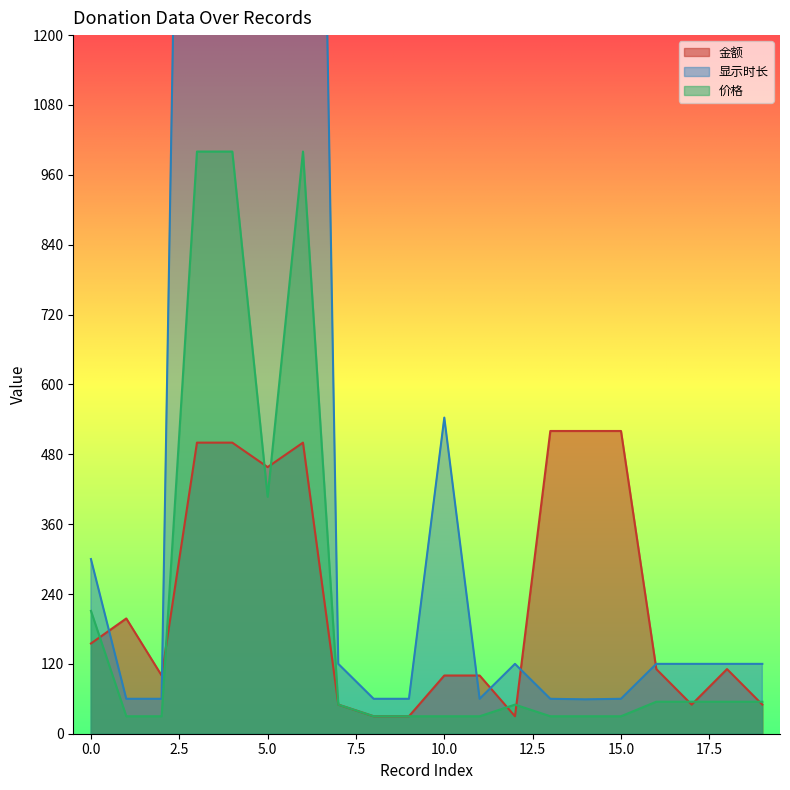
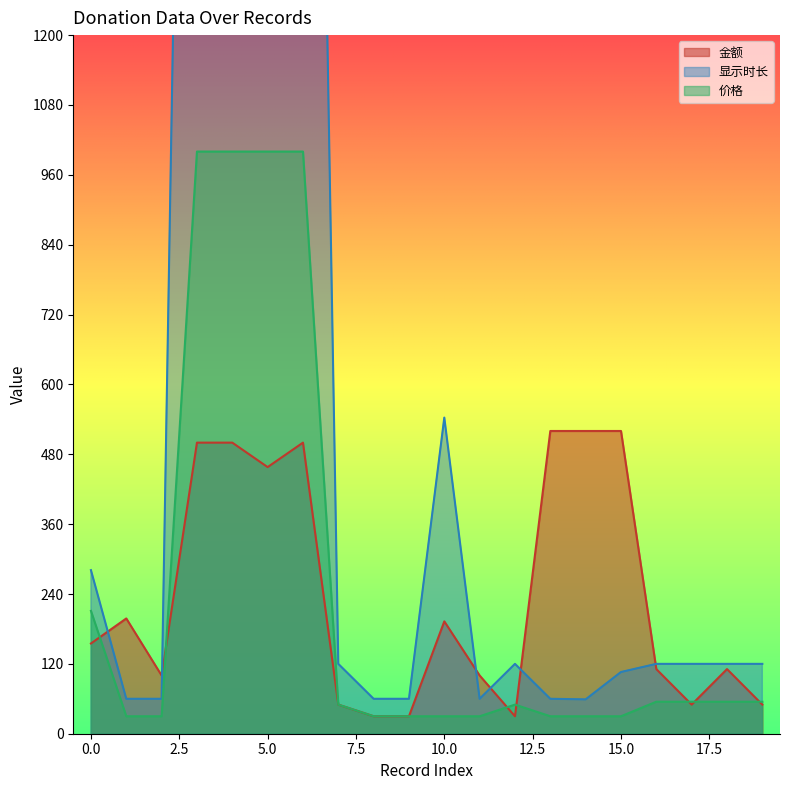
显示时长, 0.0: 300 -> 280
价格, 5.0: 410 -> 1000
金额, 10.0: 100 -> 190
显示时长, 15.0: 60 -> 110
